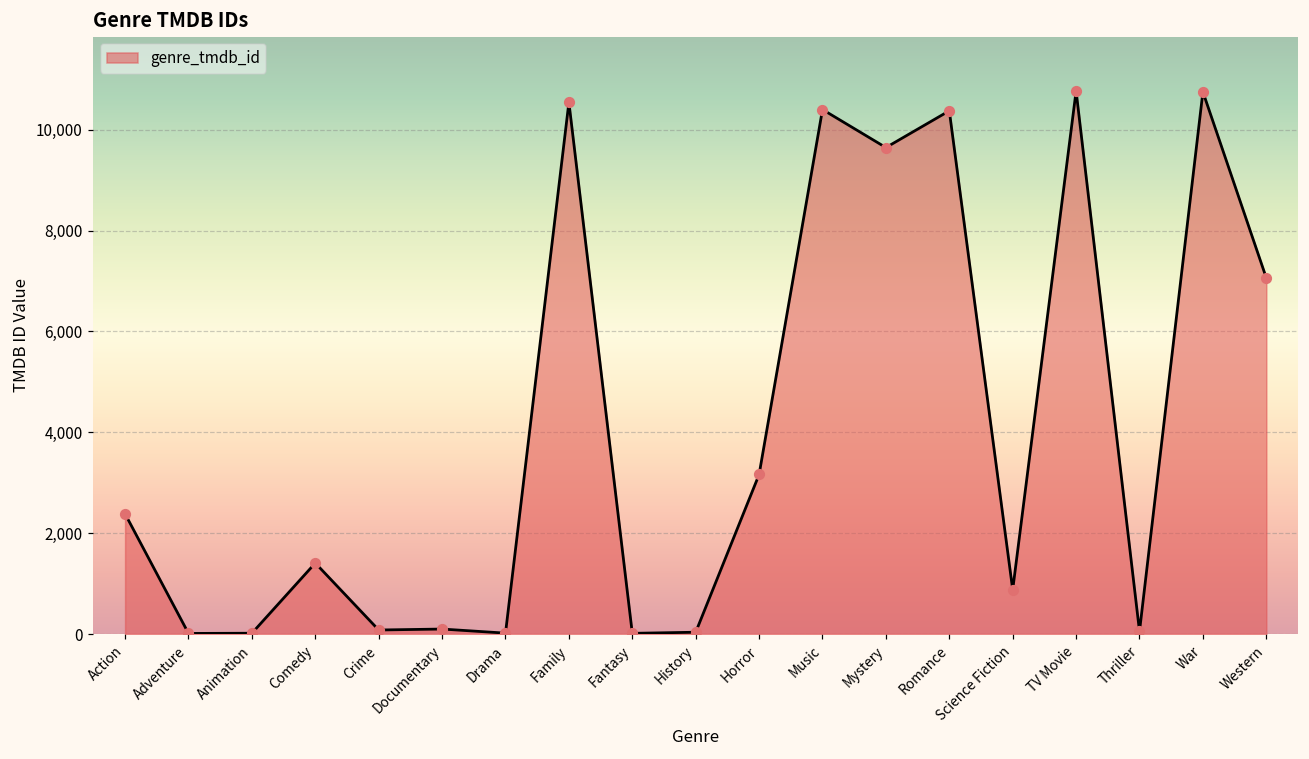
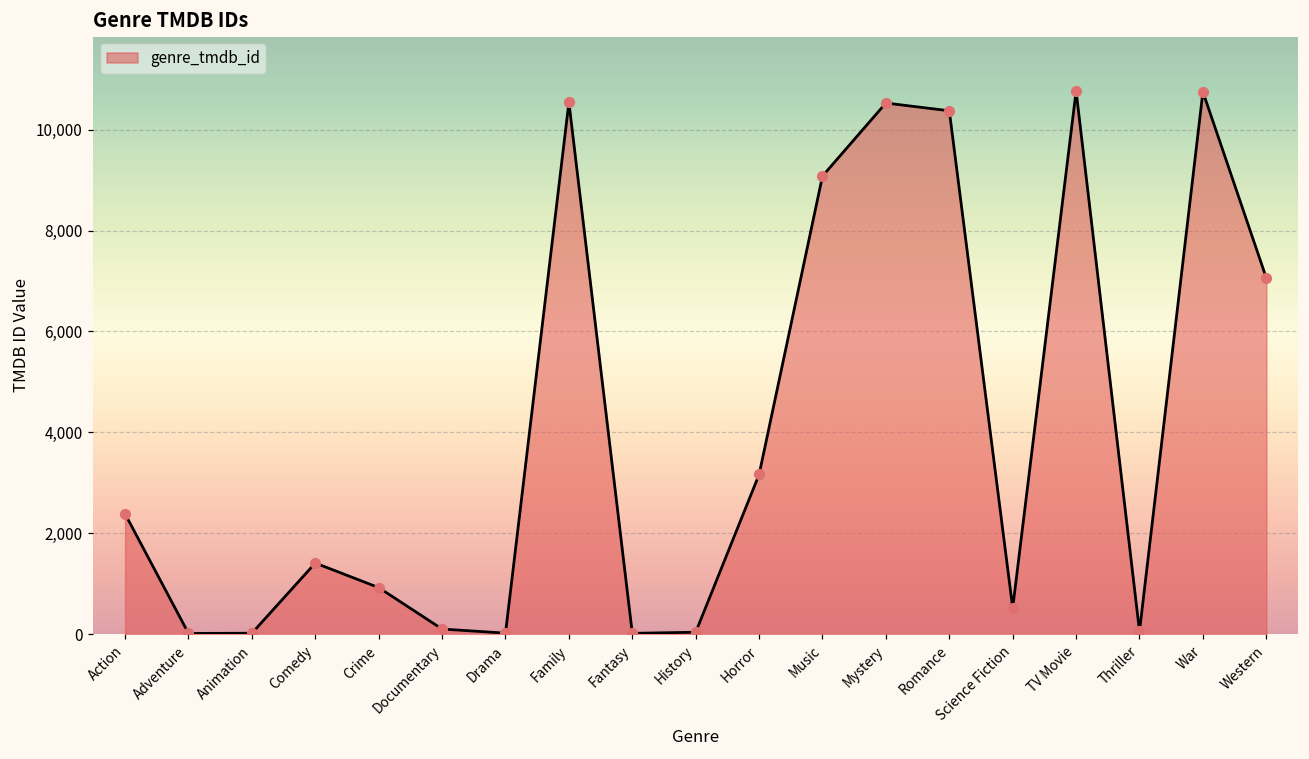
Crime: 100 -> 900
Music: 10,400 -> 9,100
Mystery: 9,600 -> 10,500
Science Fiction: 900 -> 500
